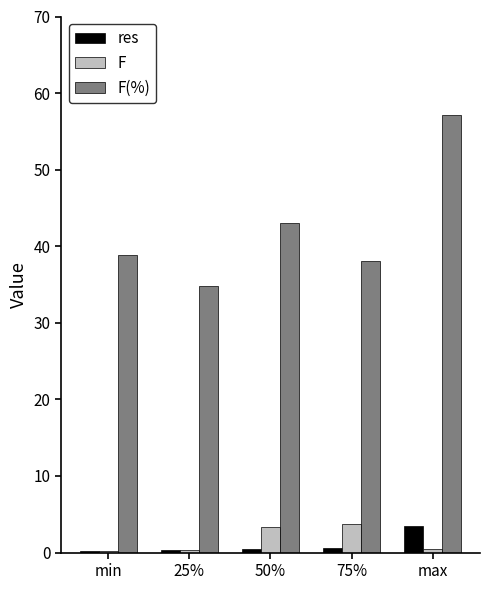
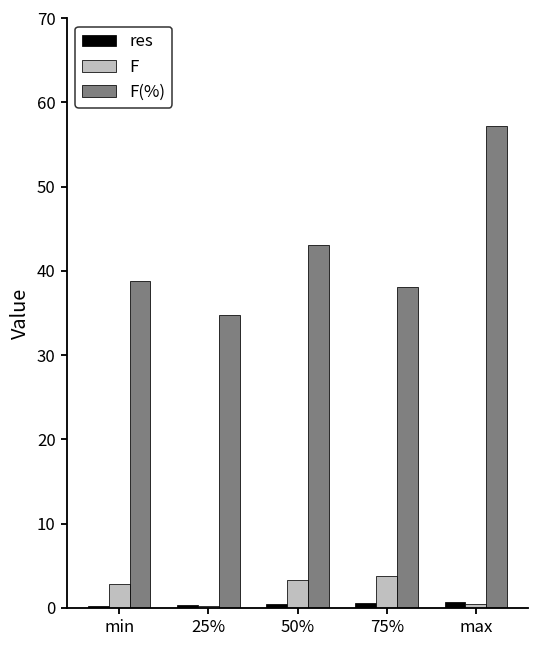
F, min: 0 -> 3
res, max: 4 -> 1
